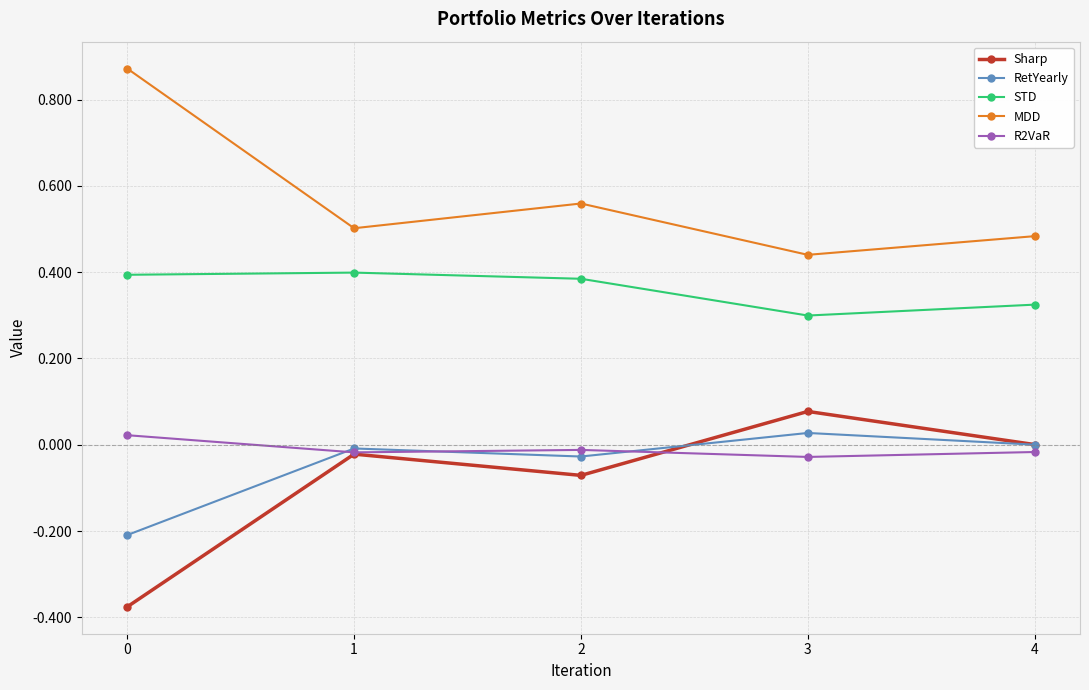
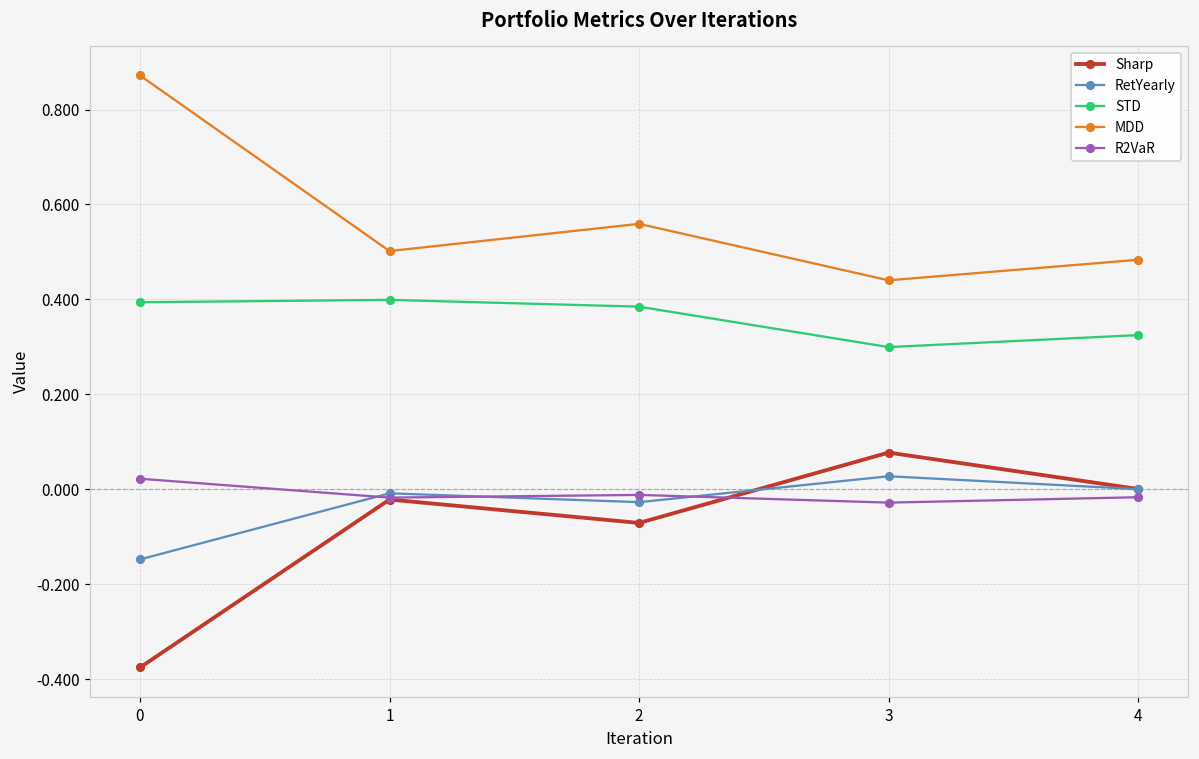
RetYearly, 0: -0.21 -> -0.15
